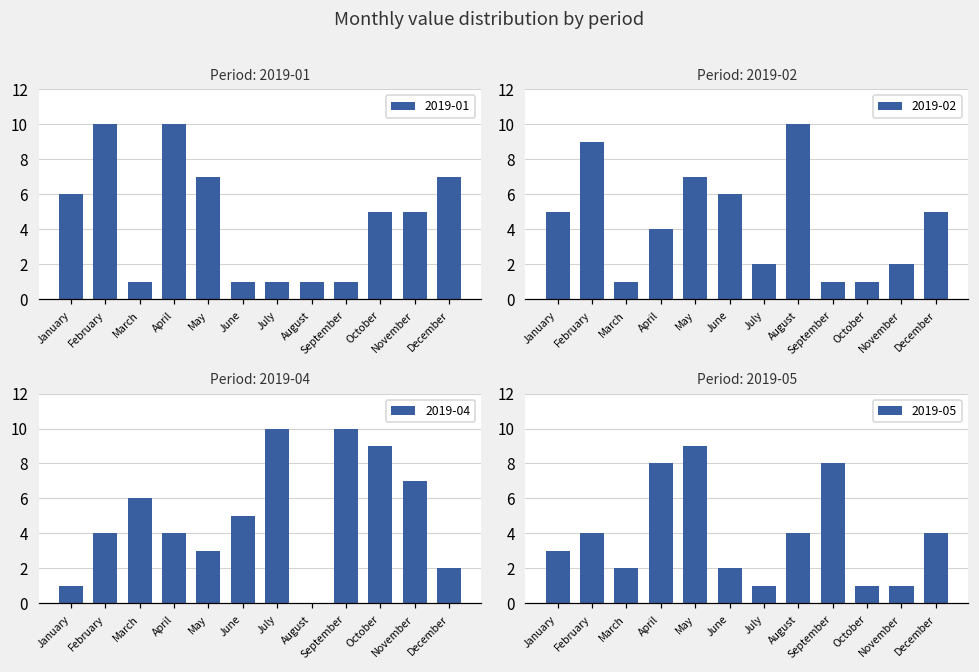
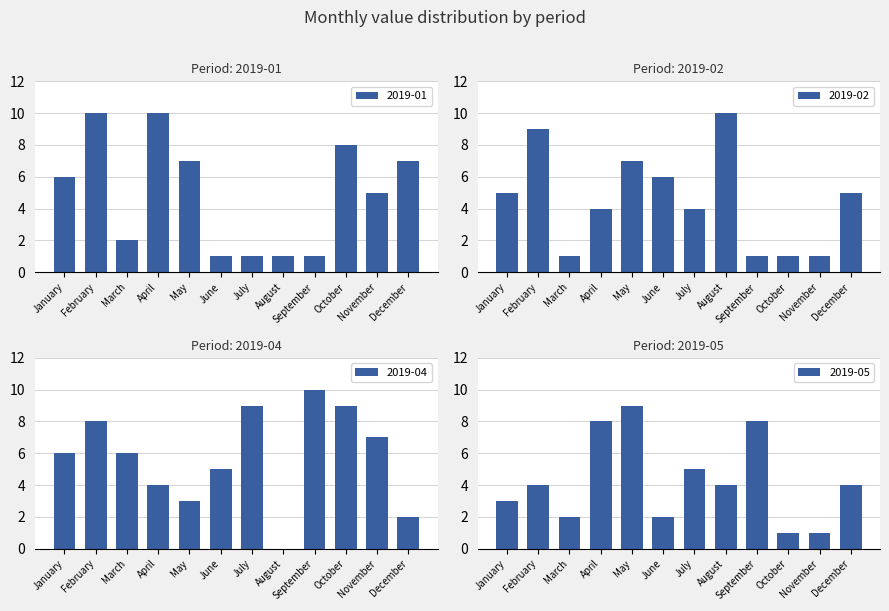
Period: 2019-01, March: 1 -> 2
Period: 2019-01, October: 5 -> 8
Period: 2019-02, July: 2 -> 4
Period: 2019-02, November: 2 -> 1
Period: 2019-04, January: 1 -> 6
Period: 2019-04, February: 4 -> 8
Period: 2019-04, July: 10 -> 9
Period: 2019-05, July: 1 -> 5
